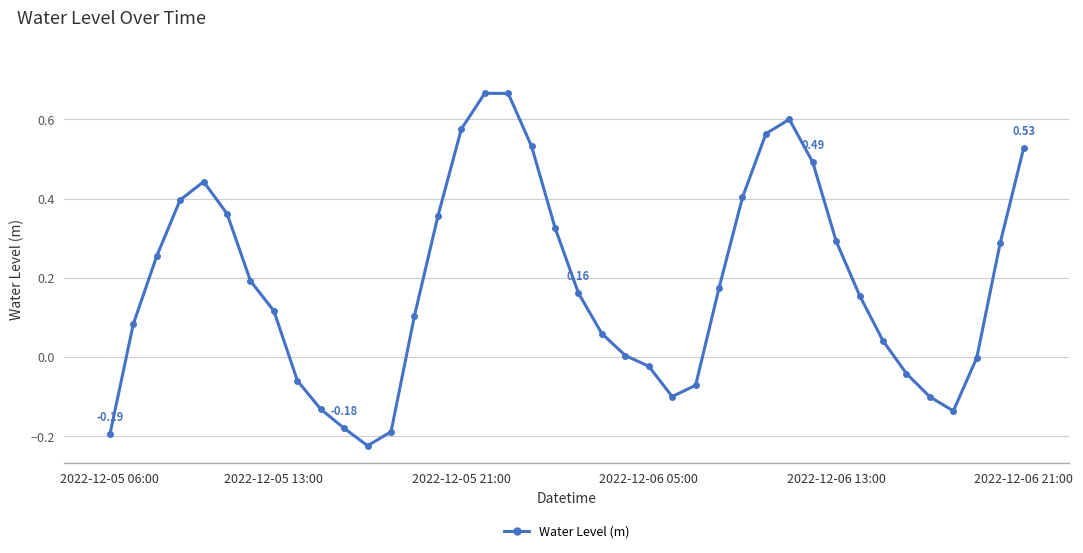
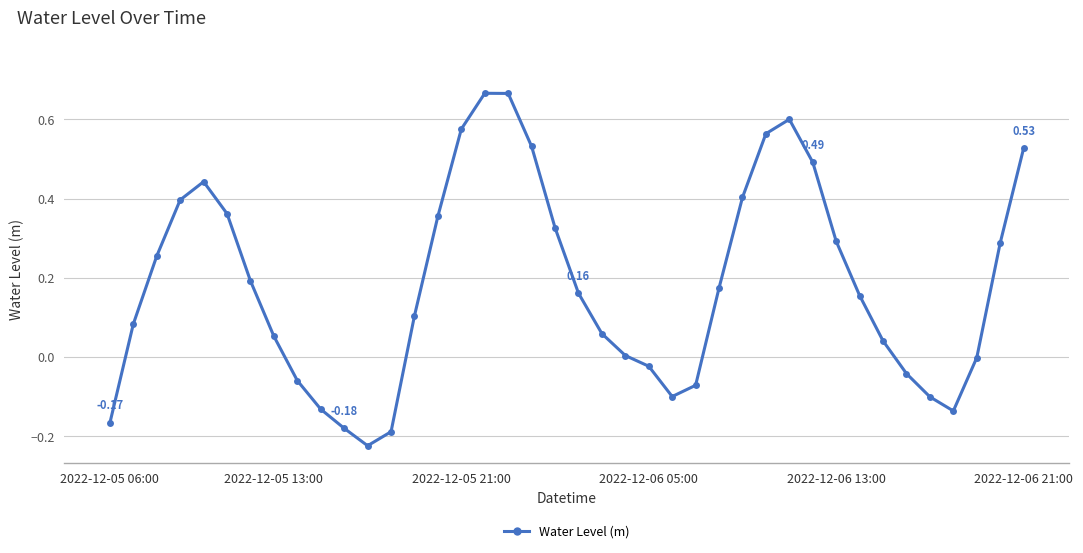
2022-12-05 06:00: -0.19 -> -0.17
2022-12-05 13:00: 0.12 -> 0.05
